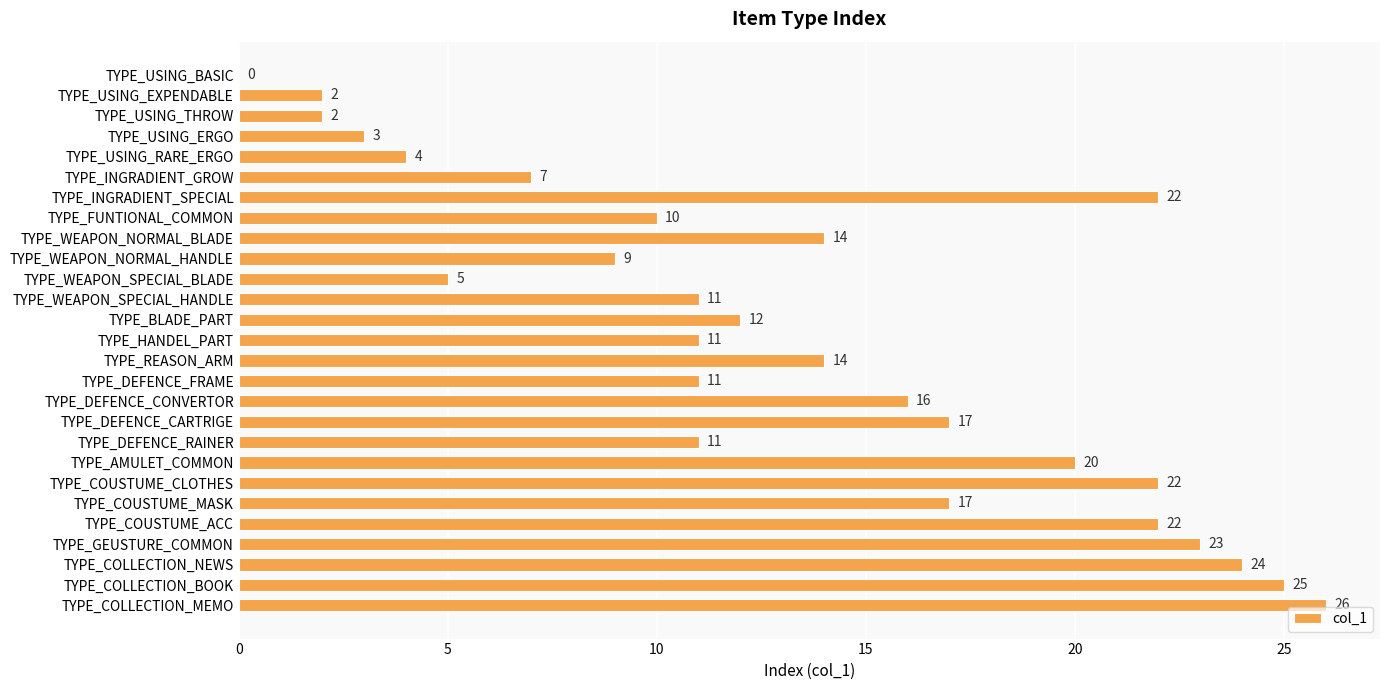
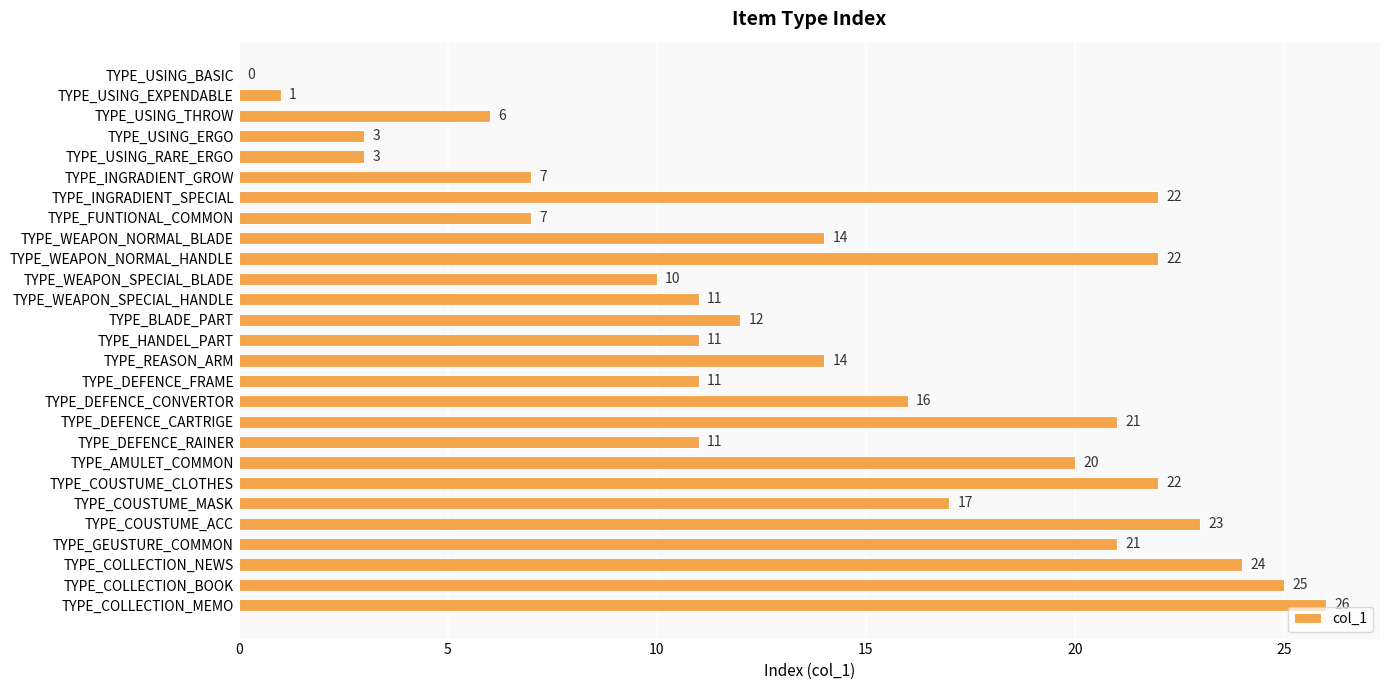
TYPE_USING_EXPENDABLE: 2 -> 1
TYPE_USING_THROW: 2 -> 6
TYPE_USING_RARE_ERGO: 4 -> 3
TYPE_FUNTIONAL_COMMON: 10 -> 7
TYPE_WEAPON_NORMAL_HANDLE: 9 -> 22
TYPE_WEAPON_SPECIAL_BLADE: 5 -> 10
TYPE_DEFENCE_CARTRIGE: 17 -> 21
TYPE_COUSTUME_ACC: 22 -> 23
TYPE_GEUSTURE_COMMON: 23 -> 21
